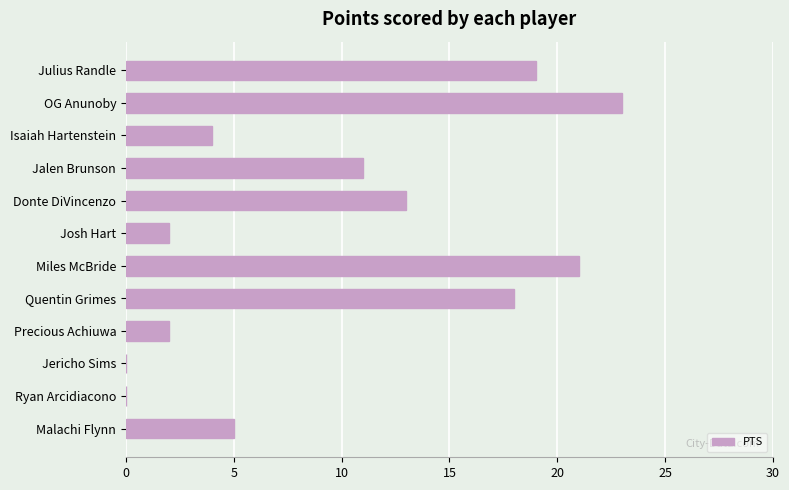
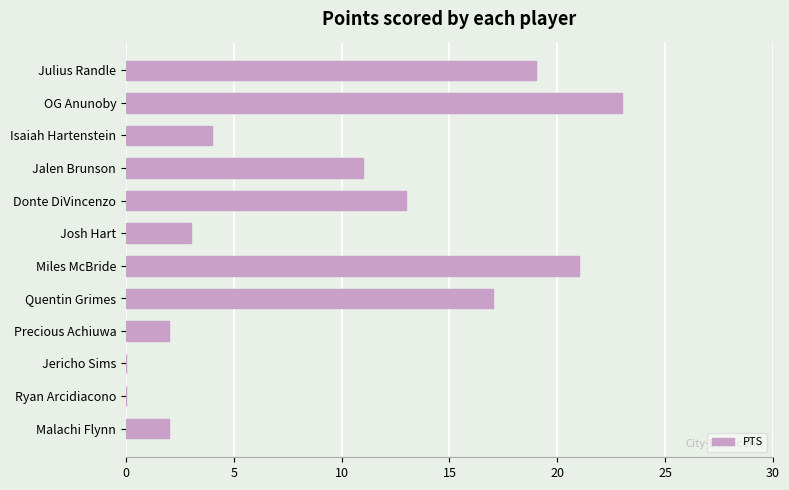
Josh Hart: 2 -> 3
Quentin Grimes: 18 -> 17
Malachi Flynn: 5 -> 2
